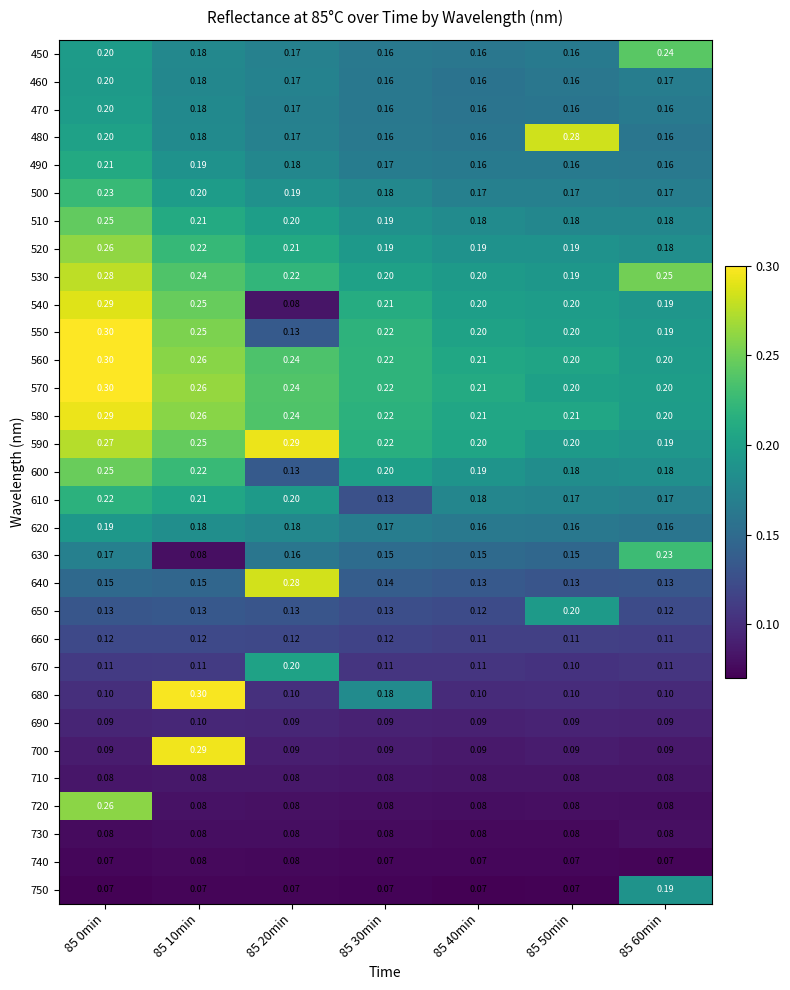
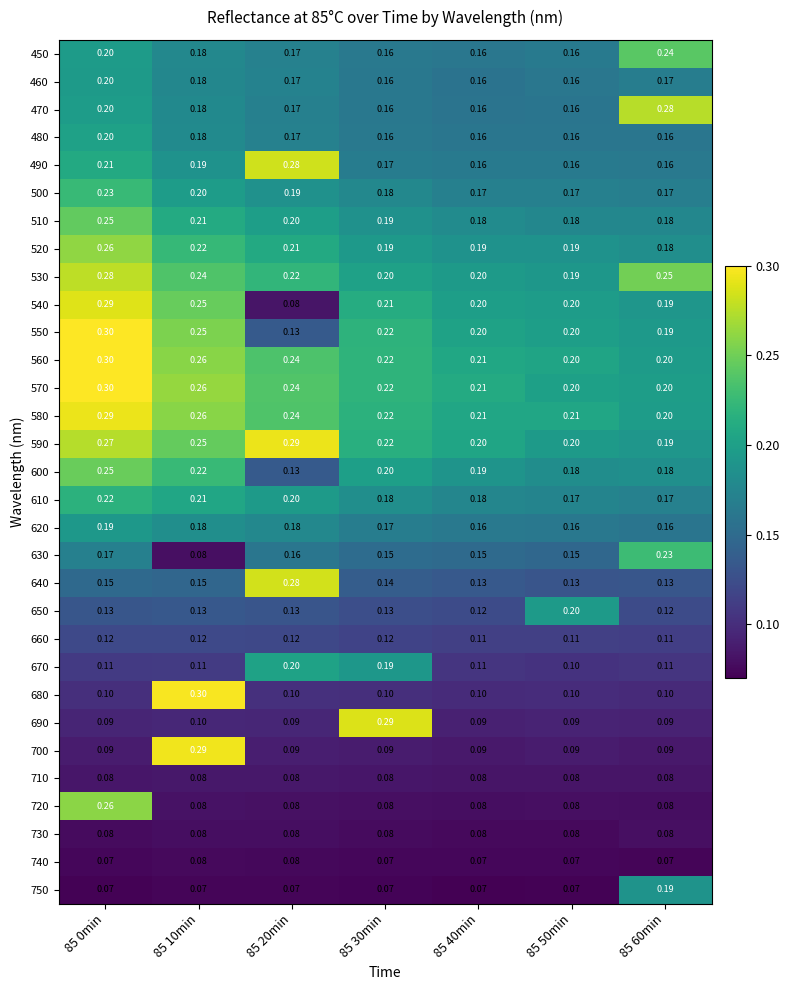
470, 85 60min: 0.16 -> 0.28
480, 85 50min: 0.28 -> 0.16
490, 85 20min: 0.18 -> 0.28
610, 85 30min: 0.13 -> 0.18
670, 85 30min: 0.11 -> 0.19
680, 85 30min: 0.18 -> 0.10
690, 85 30min: 0.09 -> 0.29
